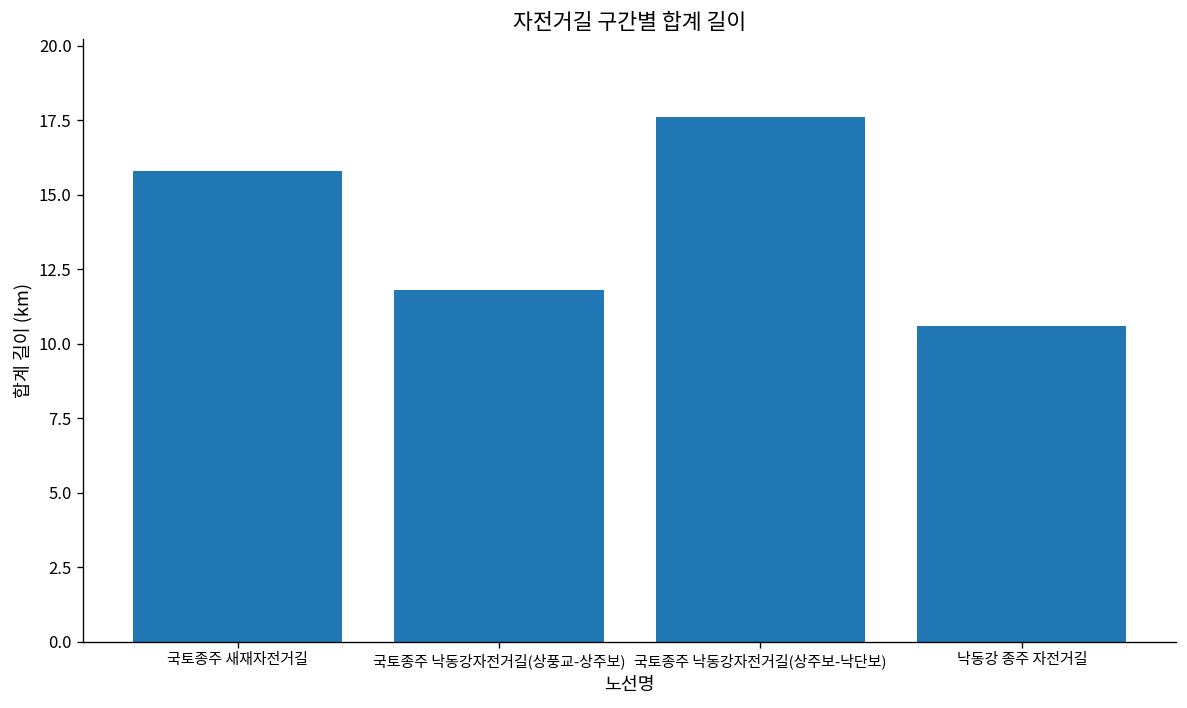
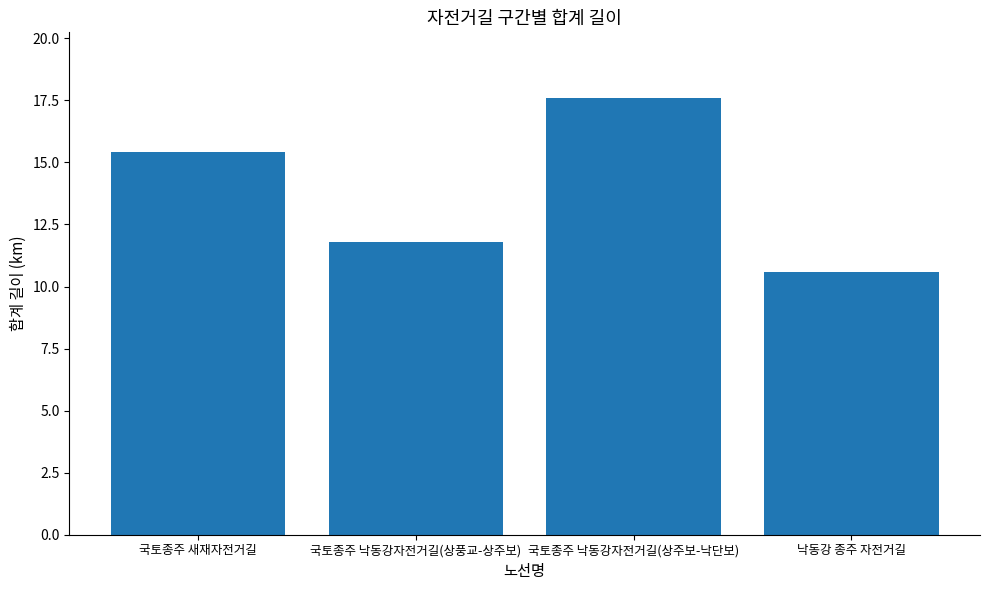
국토종주 새재자전거길: 15.8 -> 15.4
